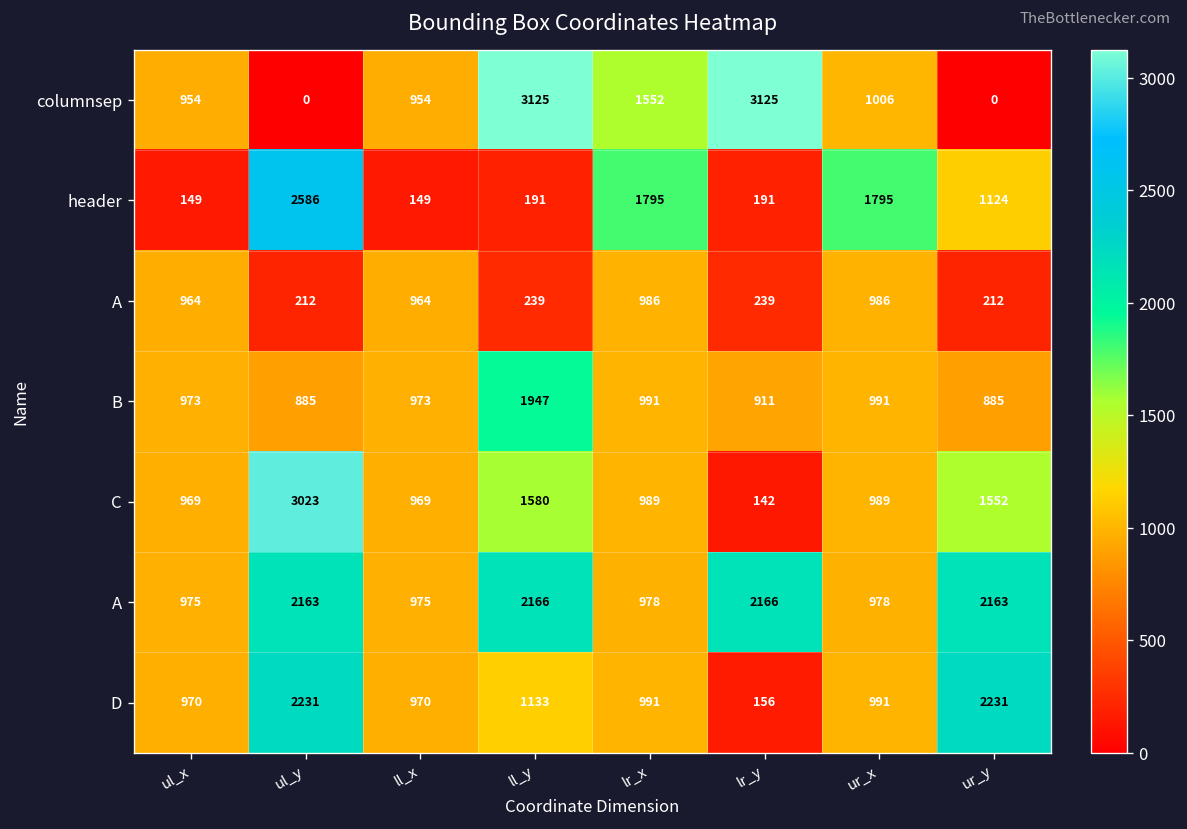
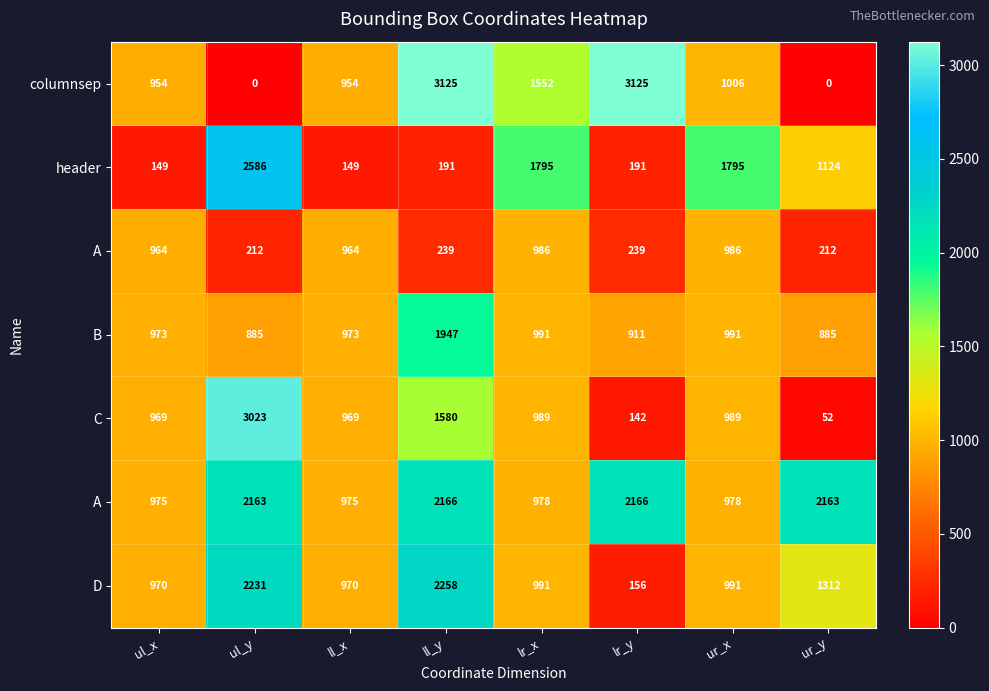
C, ur_y: 1552 -> 52
D, ll_y: 1133 -> 2258
D, ur_y: 2231 -> 1312
